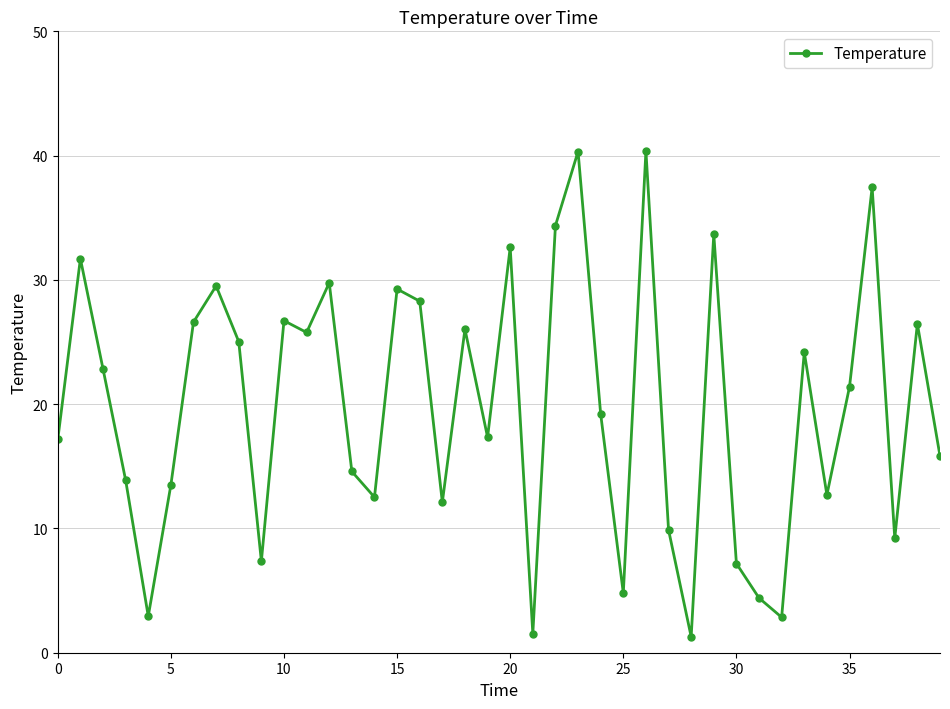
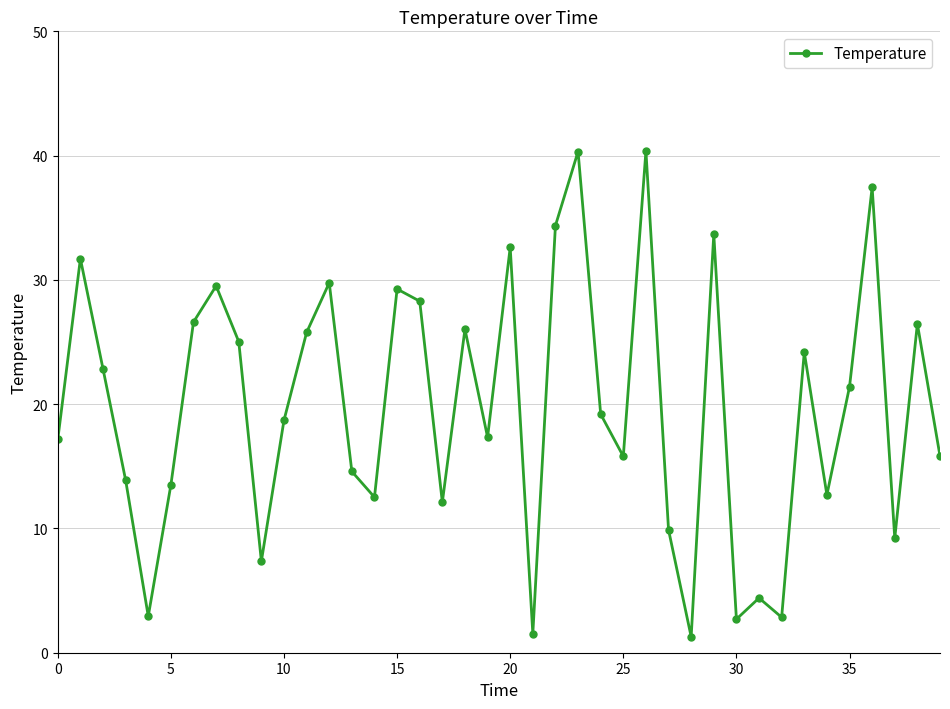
10: 26.7 -> 18.7
25: 4.8 -> 15.8
30: 7.2 -> 2.7
